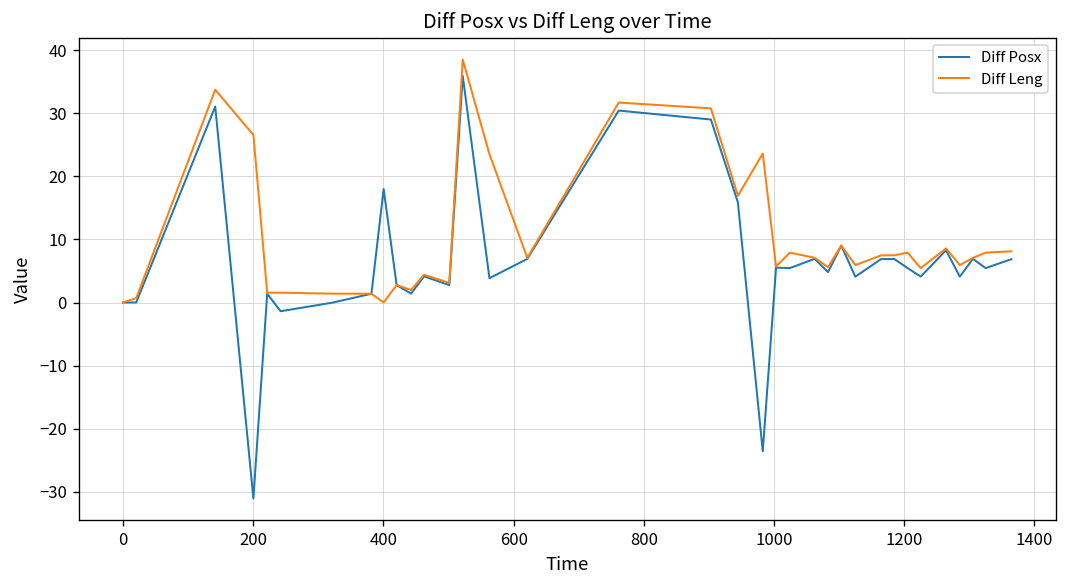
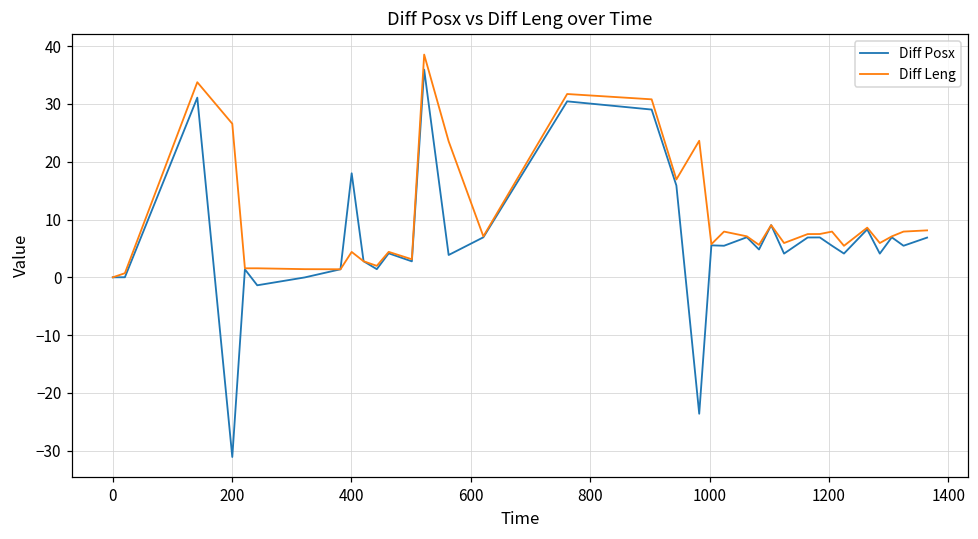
Diff Leng, 400: 0 -> 4
